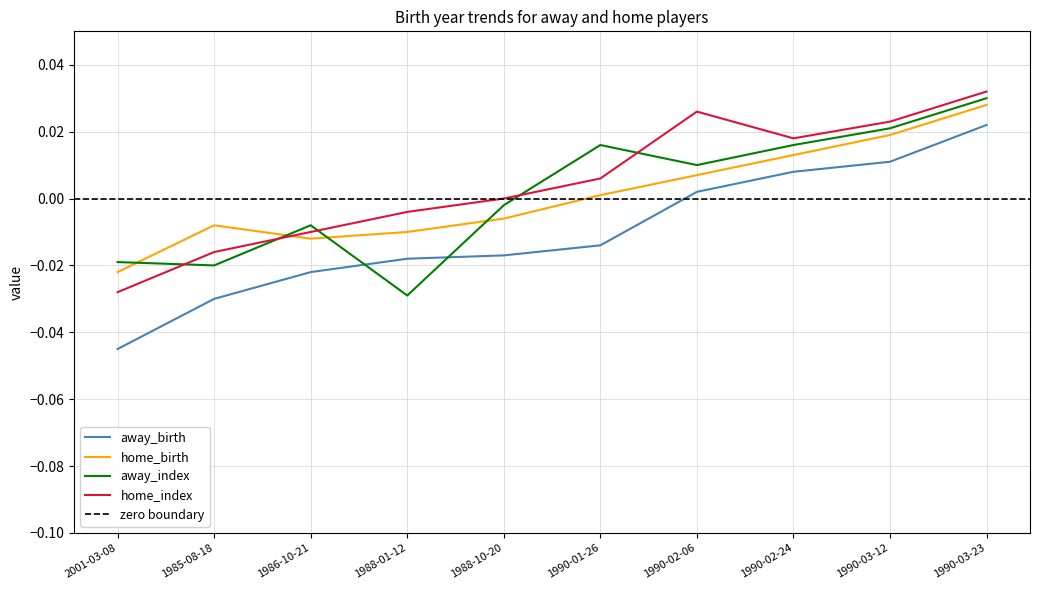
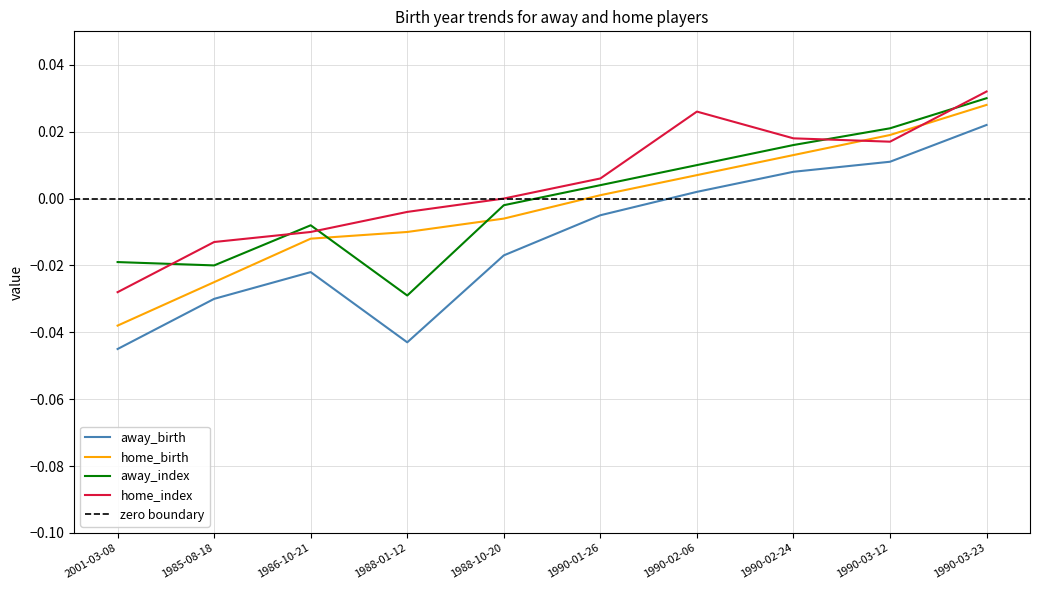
home_birth, 2001-03-08: -0.022 -> -0.038
home_birth, 1985-08-18: -0.008 -> -0.025
home_index, 1985-08-18: -0.016 -> -0.013
away_birth, 1988-01-12: -0.018 -> -0.043
away_birth, 1990-01-26: -0.014 -> -0.005
away_index, 1990-01-26: 0.016 -> 0.004
home_index, 1990-03-12: 0.023 -> 0.017
